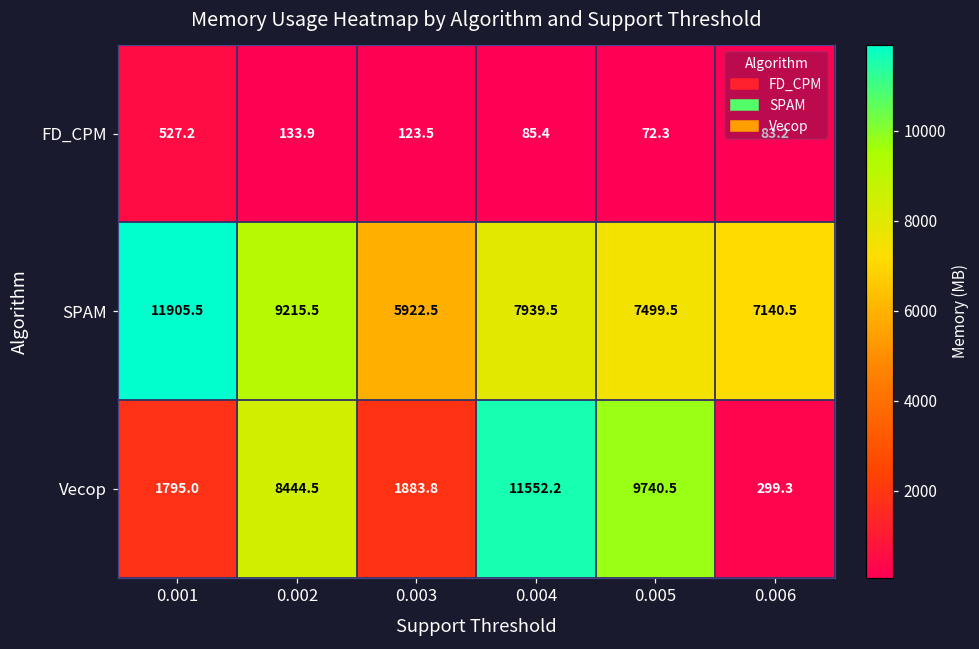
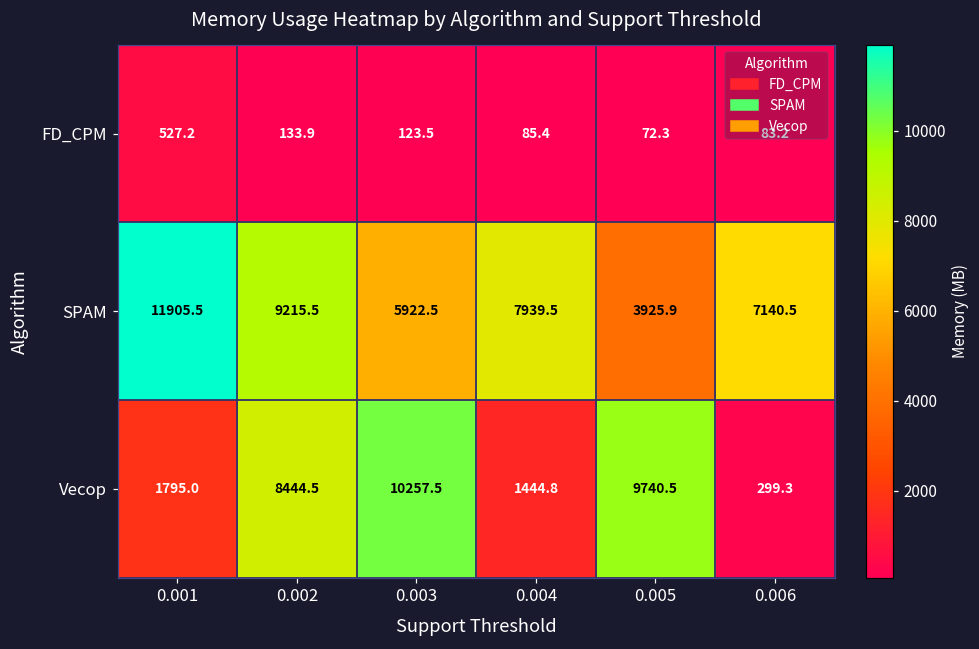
SPAM, 0.005: 7499.5 -> 3925.9
Vecop, 0.003: 1883.8 -> 10257.5
Vecop, 0.004: 11552.2 -> 1444.8
